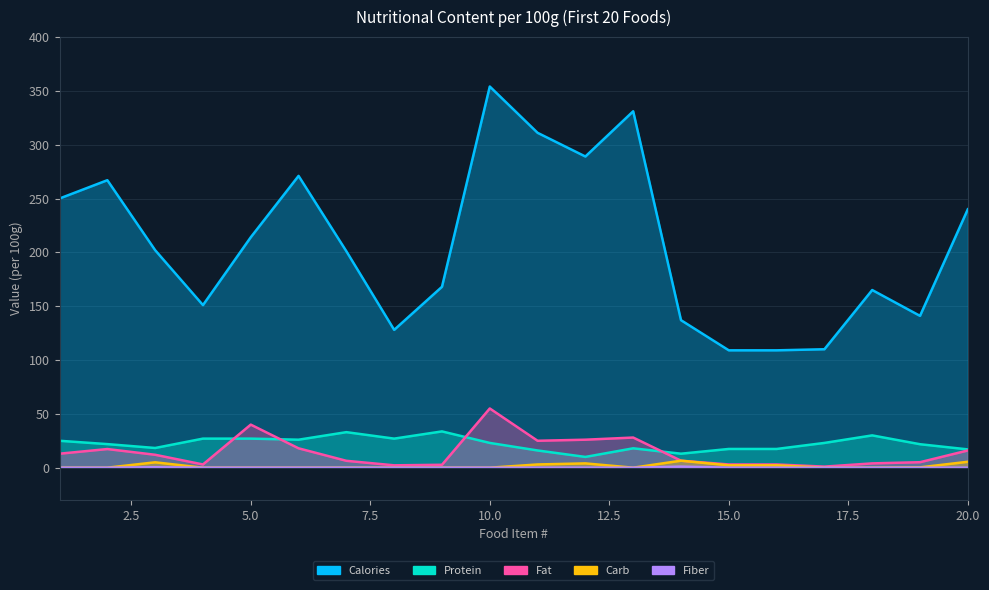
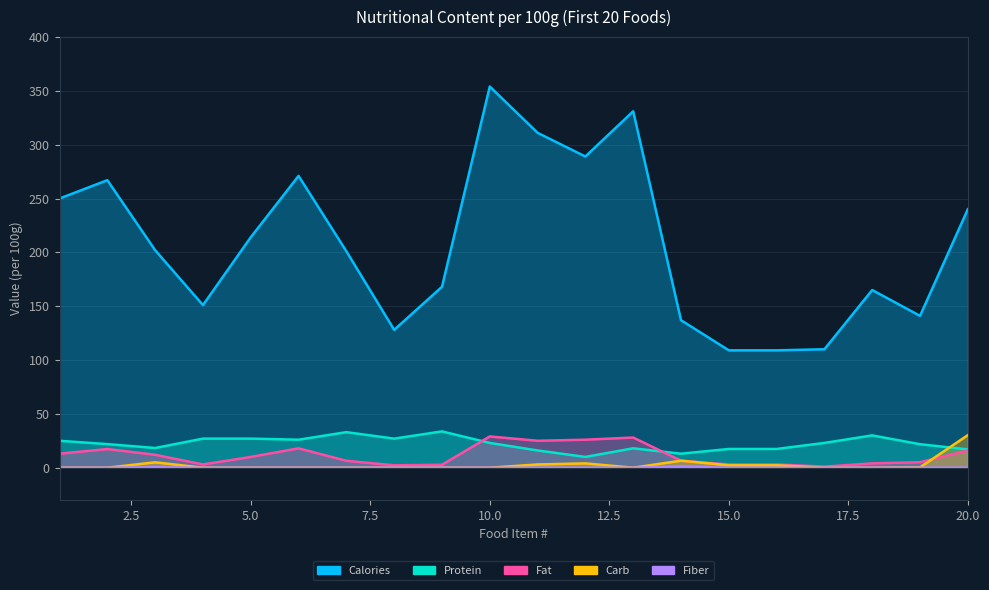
Fat, 5.0: 40 -> 10
Fat, 10.0: 55 -> 29
Carb, 20.0: 6 -> 30
